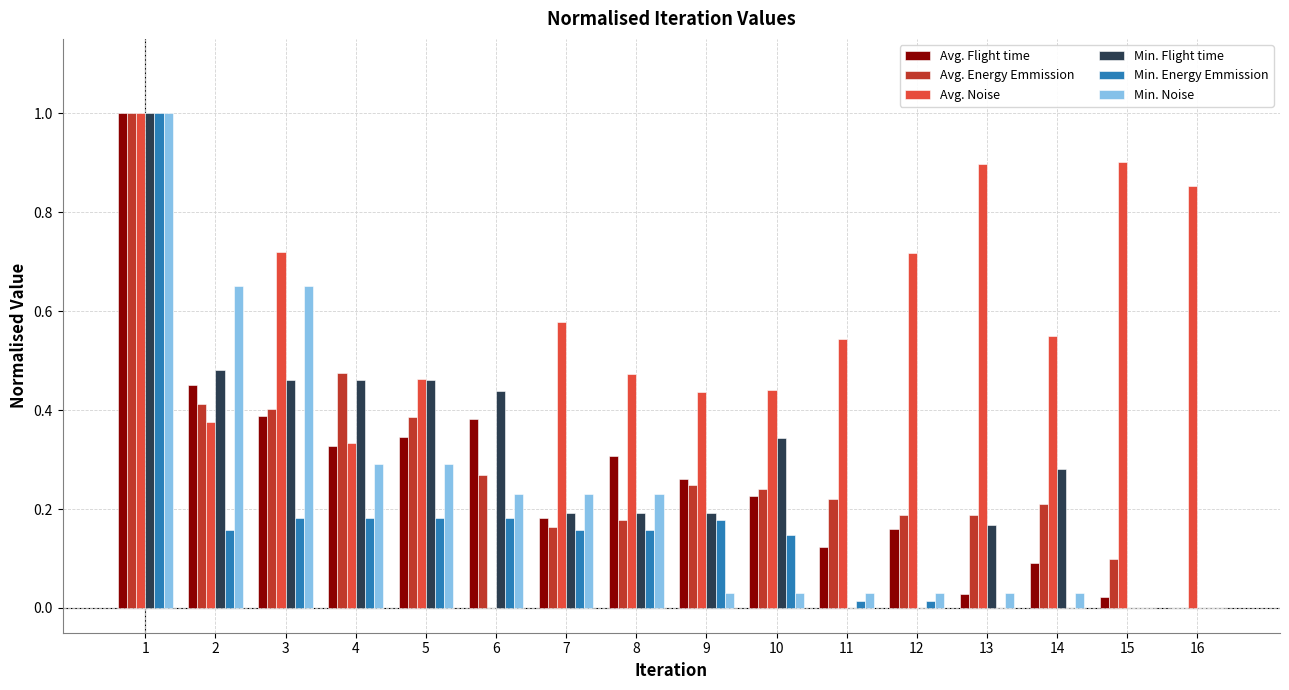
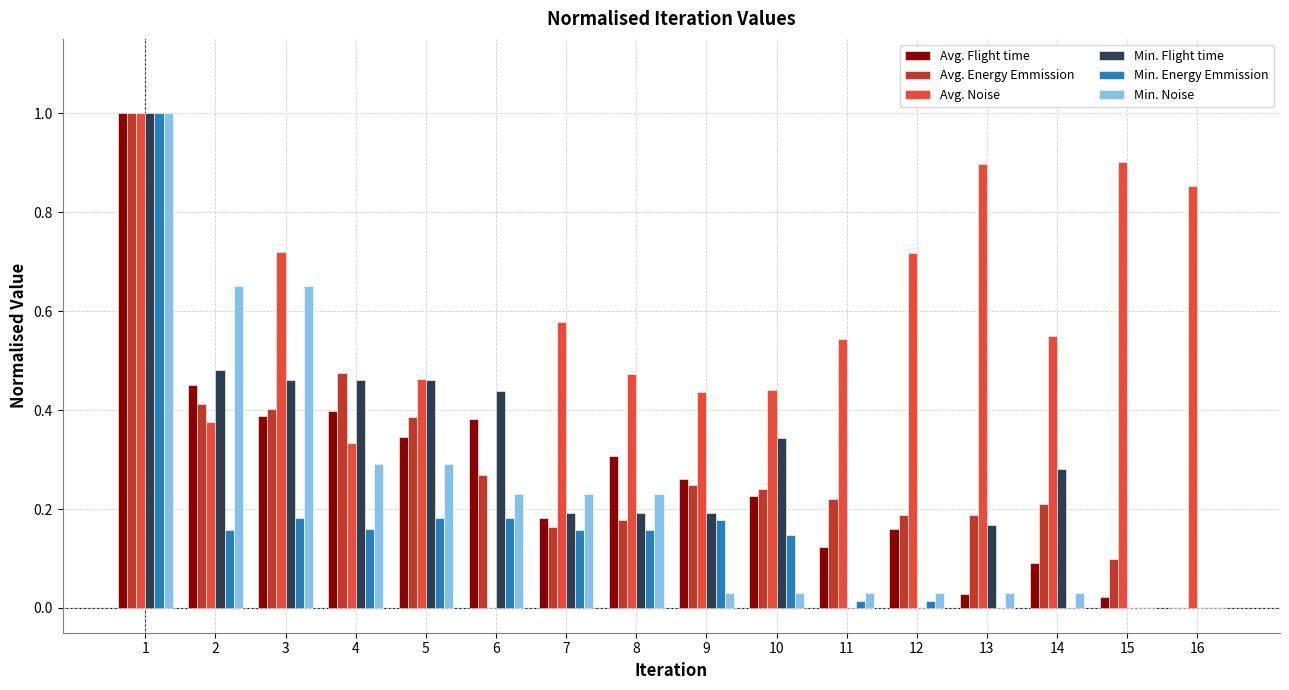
Avg. Flight time, 4: 0.33 -> 0.40
Min. Energy Emmission, 4: 0.18 -> 0.16
